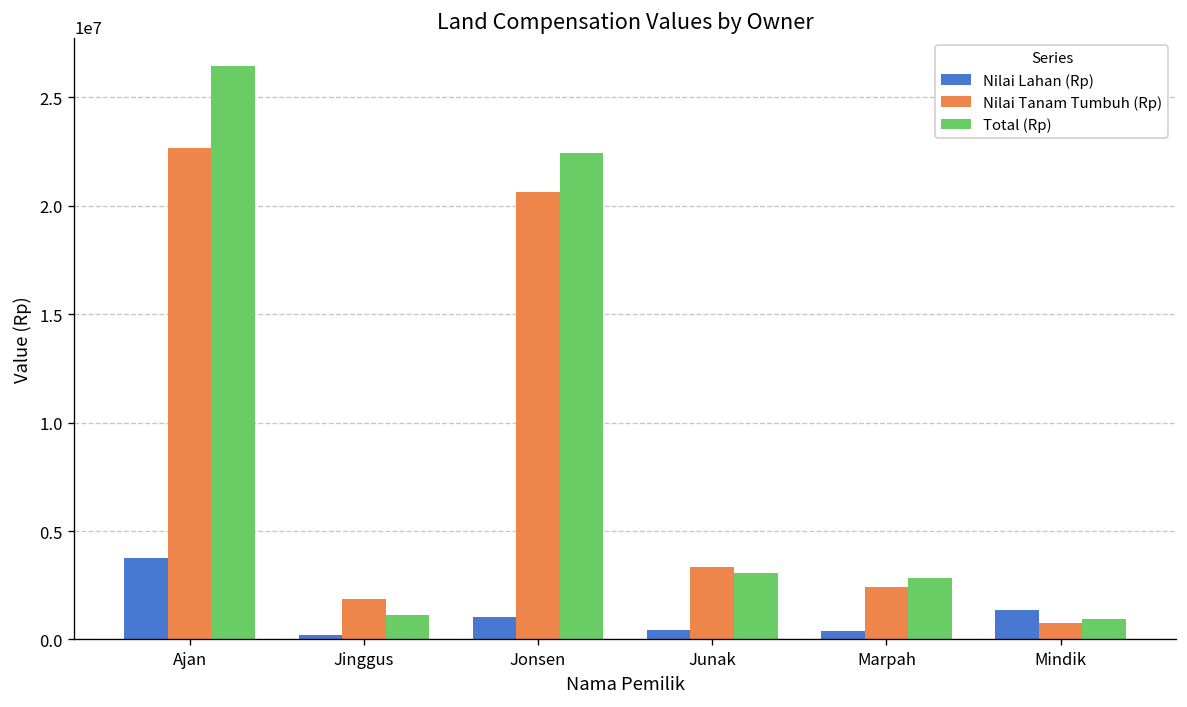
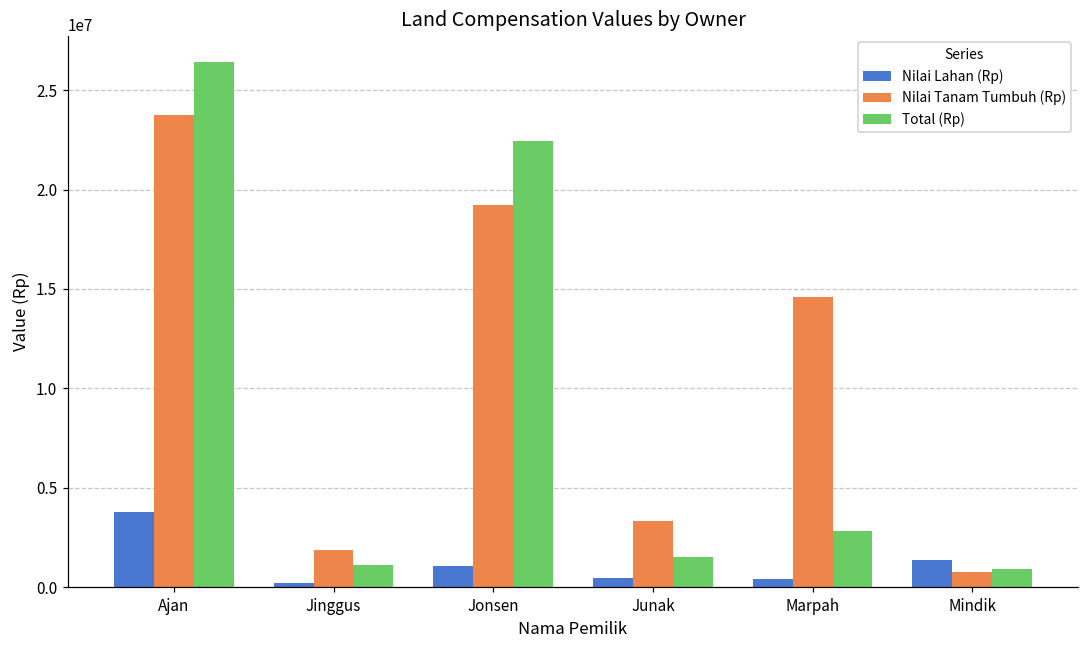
Nilai Tanam Tumbuh (Rp), Ajan: 22700000 -> 23800000
Nilai Tanam Tumbuh (Rp), Jonsen: 20600000 -> 19200000
Total (Rp), Junak: 3100000 -> 1500000
Nilai Tanam Tumbuh (Rp), Marpah: 2400000 -> 14600000
